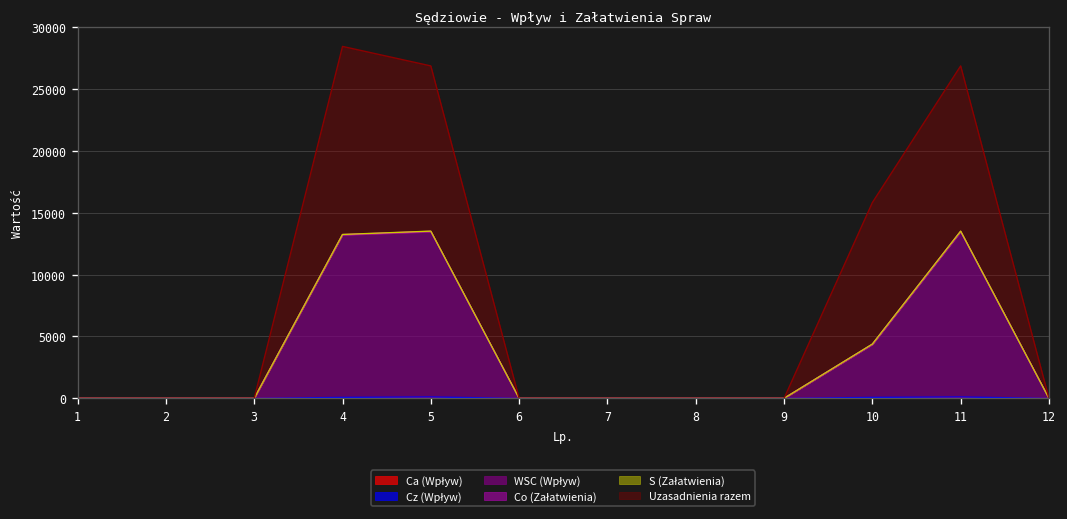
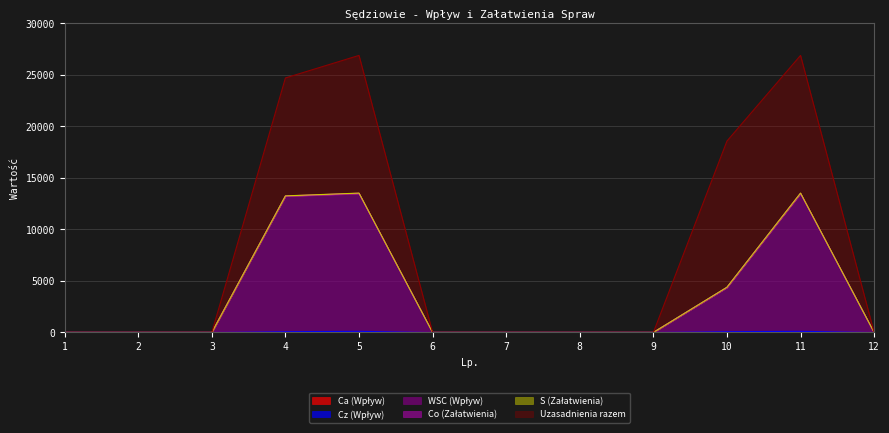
Uzasadnienia razem, 4: 15200 -> 11400
Uzasadnienia razem, 10: 11400 -> 14200
